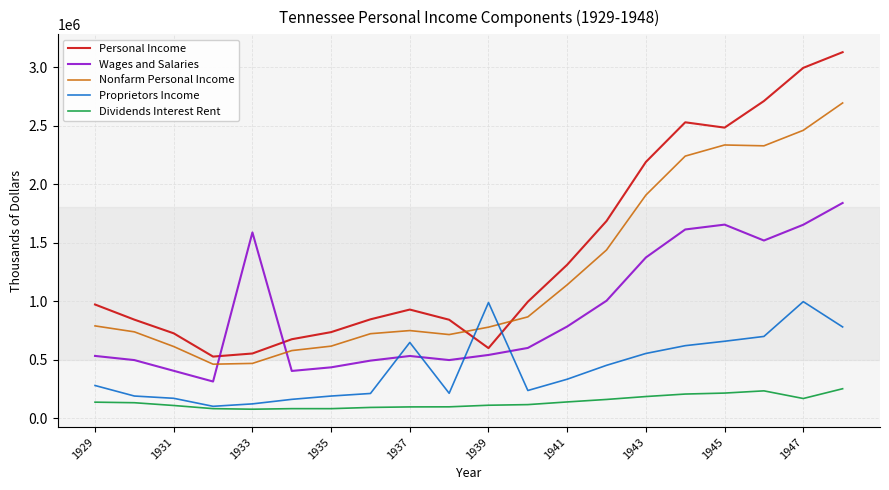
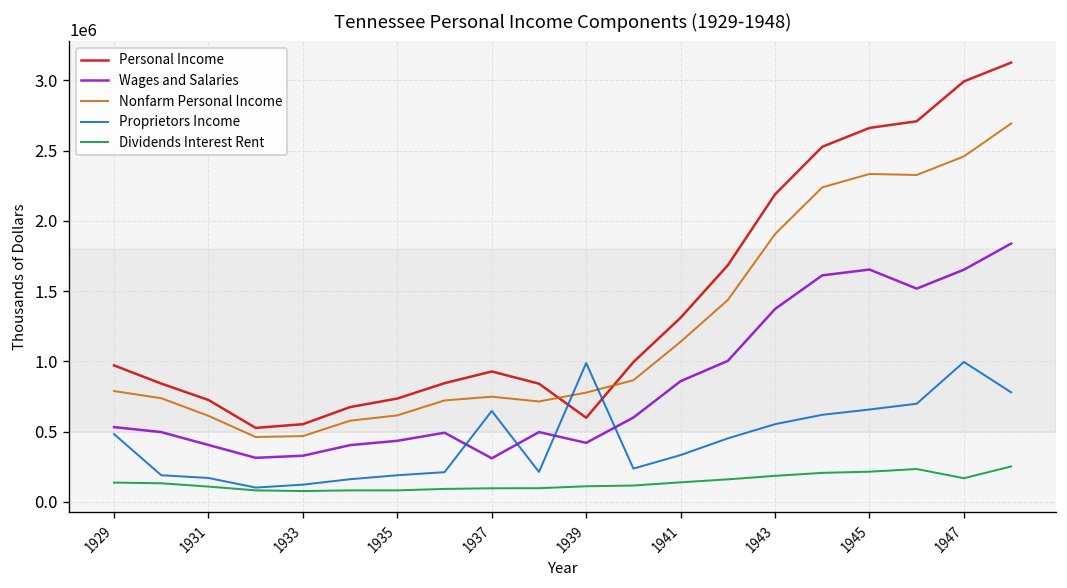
Proprietors Income, 1929: 280000 -> 480000
Wages and Salaries, 1933: 1590000 -> 330000
Wages and Salaries, 1937: 530000 -> 310000
Wages and Salaries, 1939: 540000 -> 420000
Wages and Salaries, 1941: 780000 -> 860000
Personal Income, 1945: 2480000 -> 2660000
